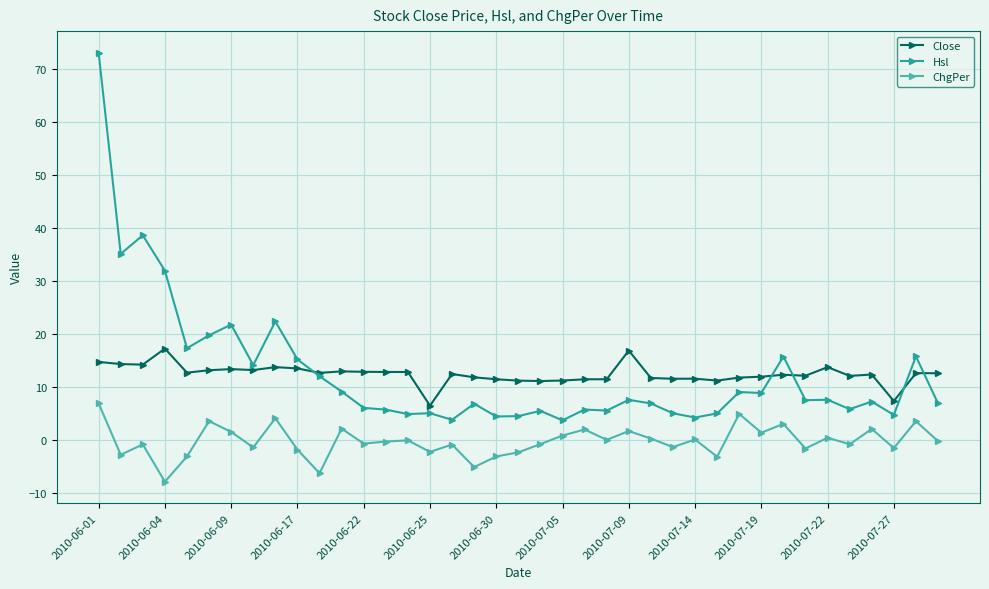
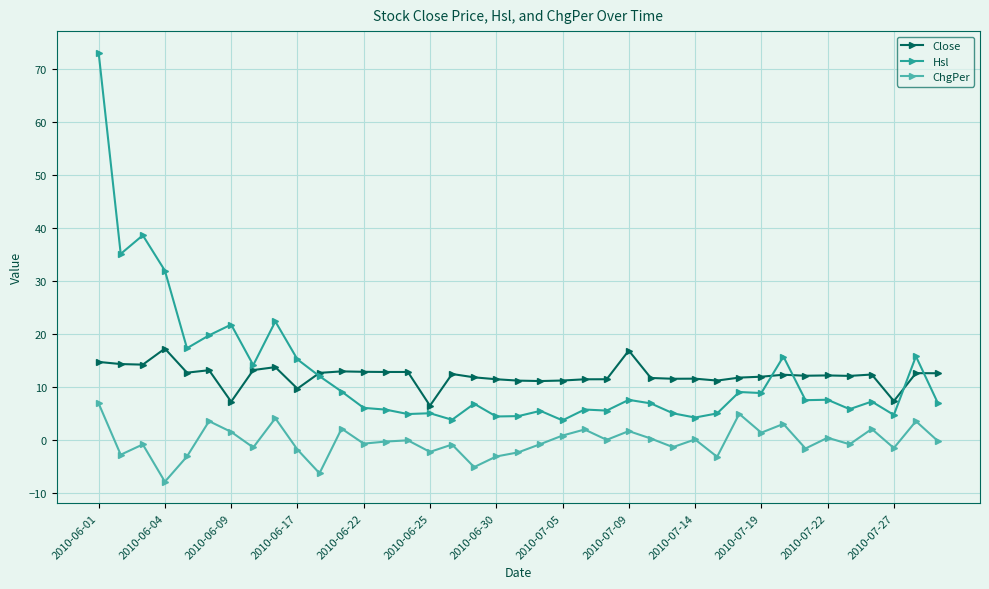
Close, 2010-06-09: 13 -> 7
Close, 2010-06-17: 14 -> 10
Close, 2010-07-22: 14 -> 12
